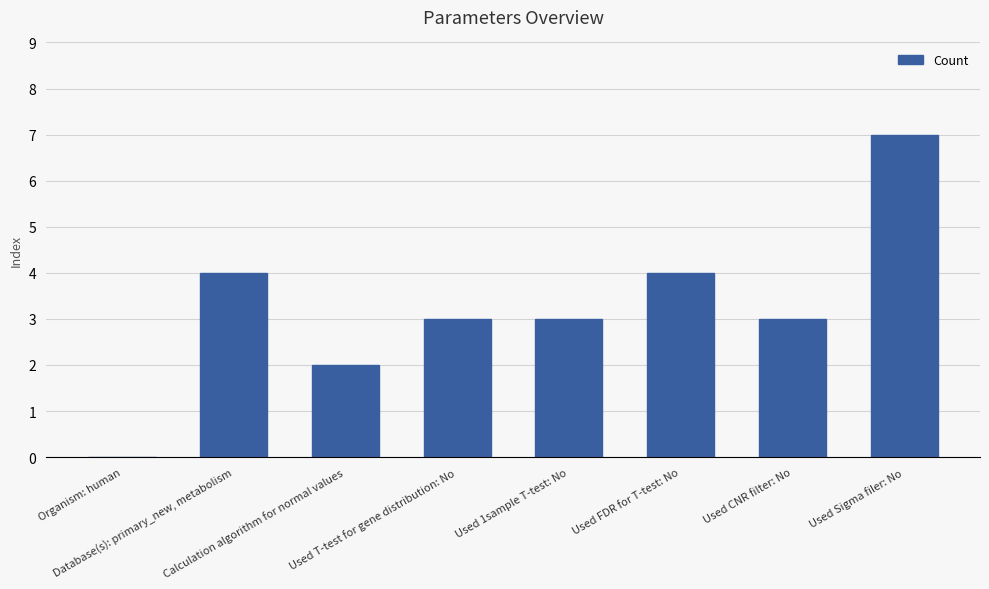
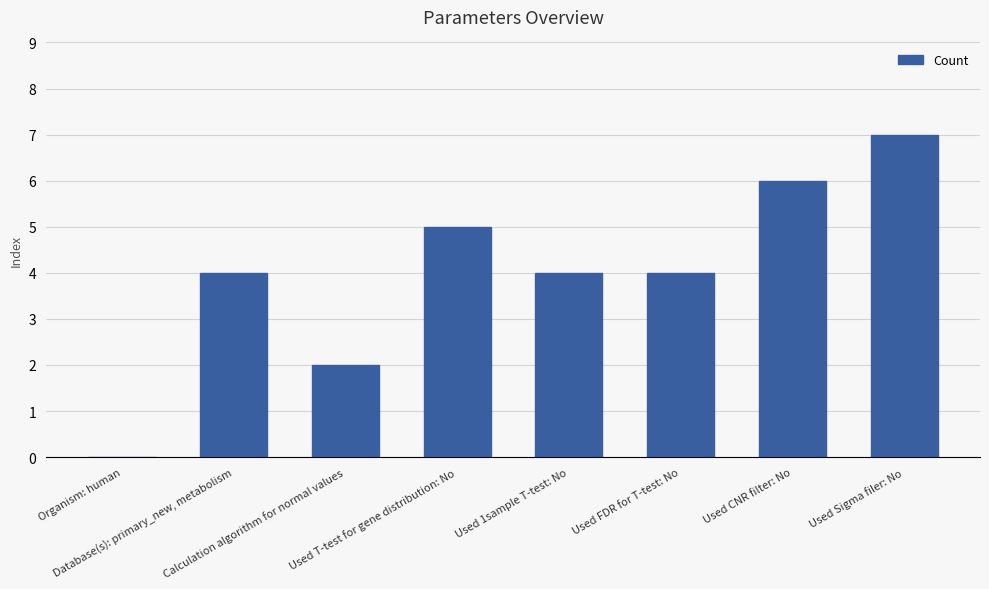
Used T-test for gene distribution: No: 3 -> 5
Used 1sample T-test: No: 3 -> 4
Used CNR filter: No: 3 -> 6
